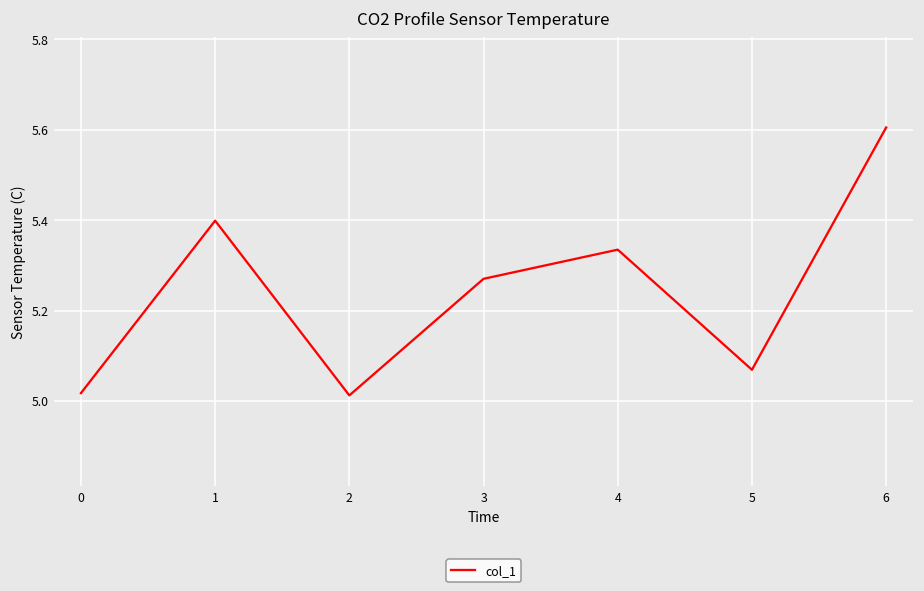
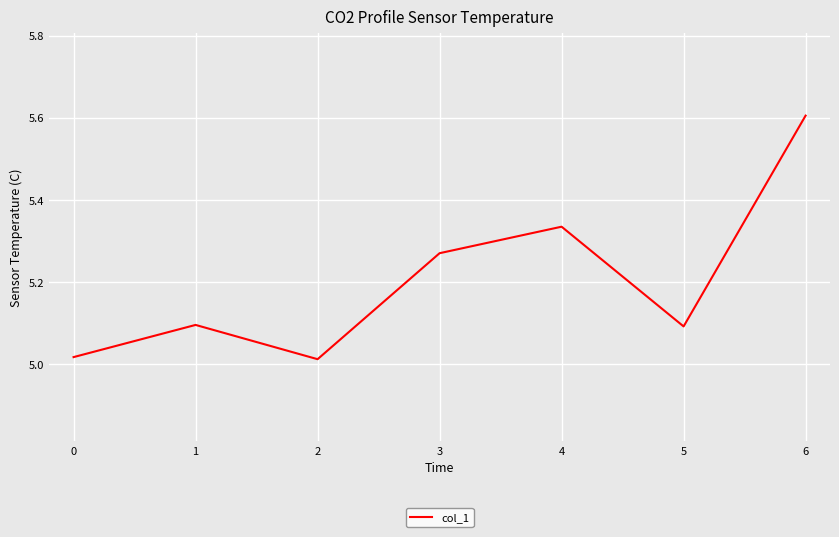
1: 5.40 -> 5.10
5: 5.07 -> 5.09
